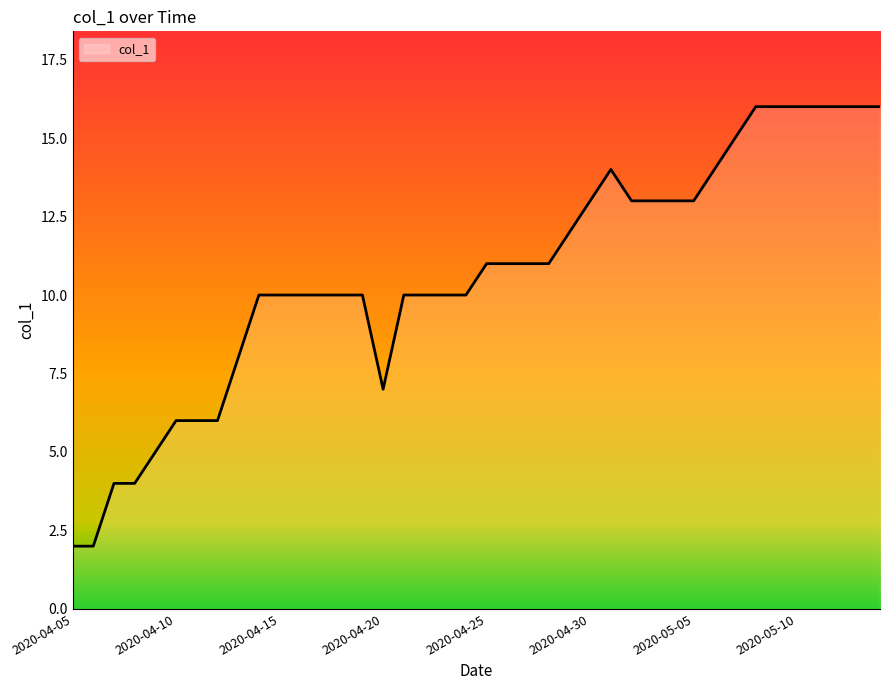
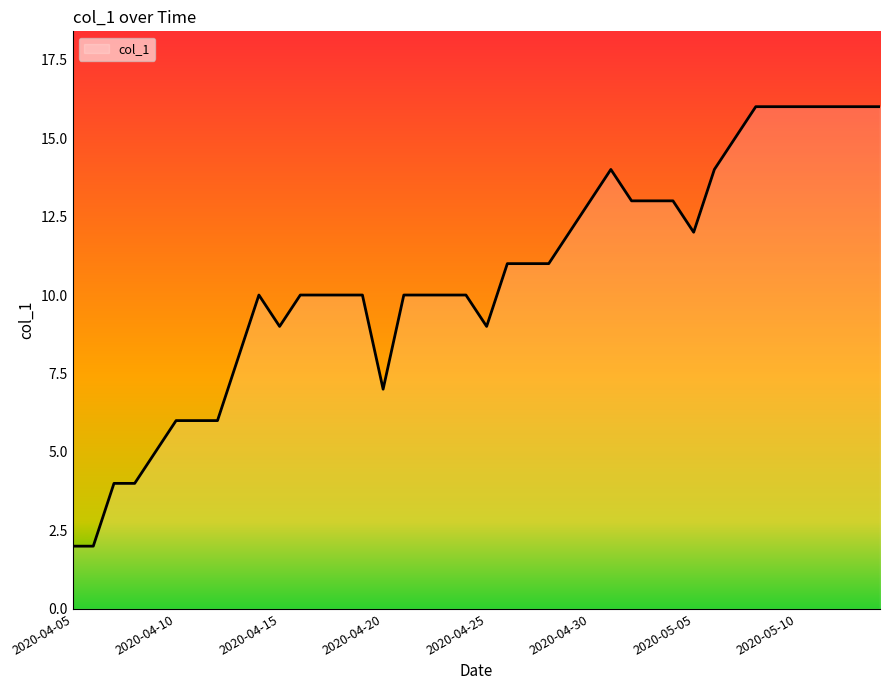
2020-04-15: 10 -> 9
2020-04-25: 11 -> 9
2020-05-05: 13 -> 12
